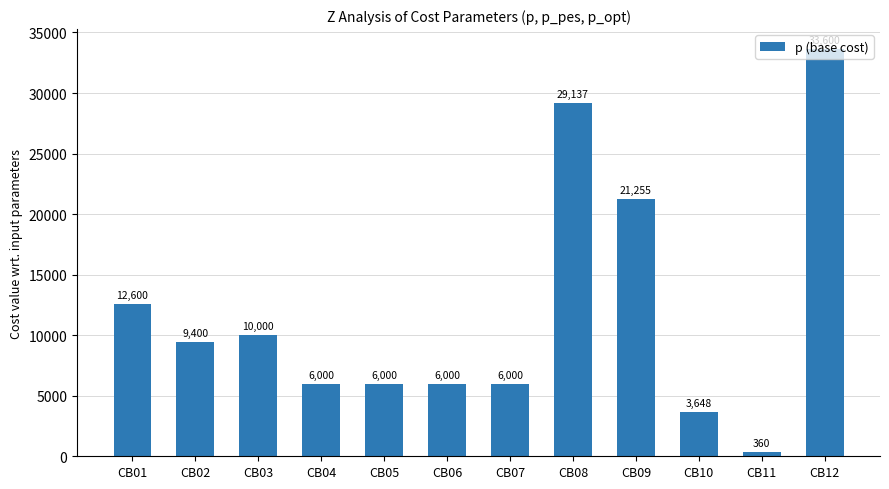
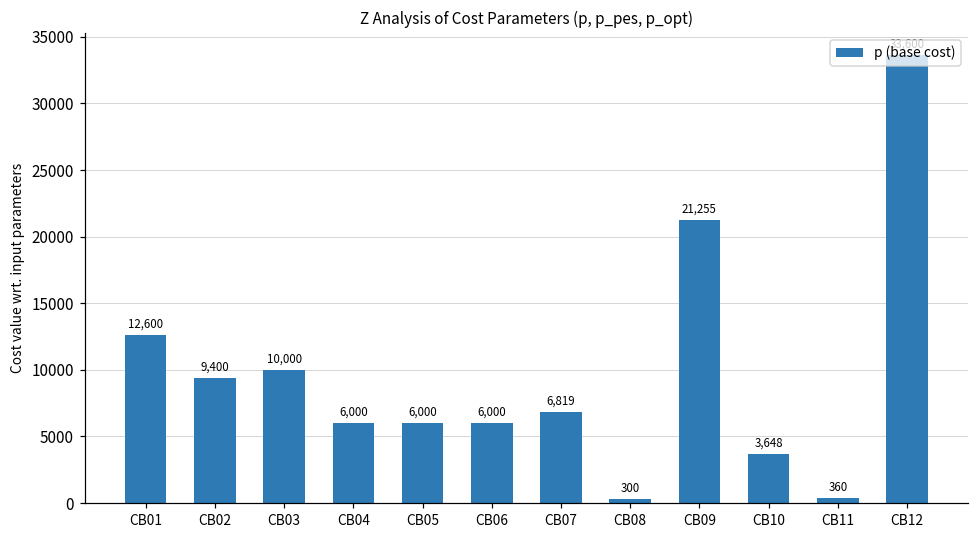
CB07: 6,000 -> 6,819
CB08: 29,137 -> 300
